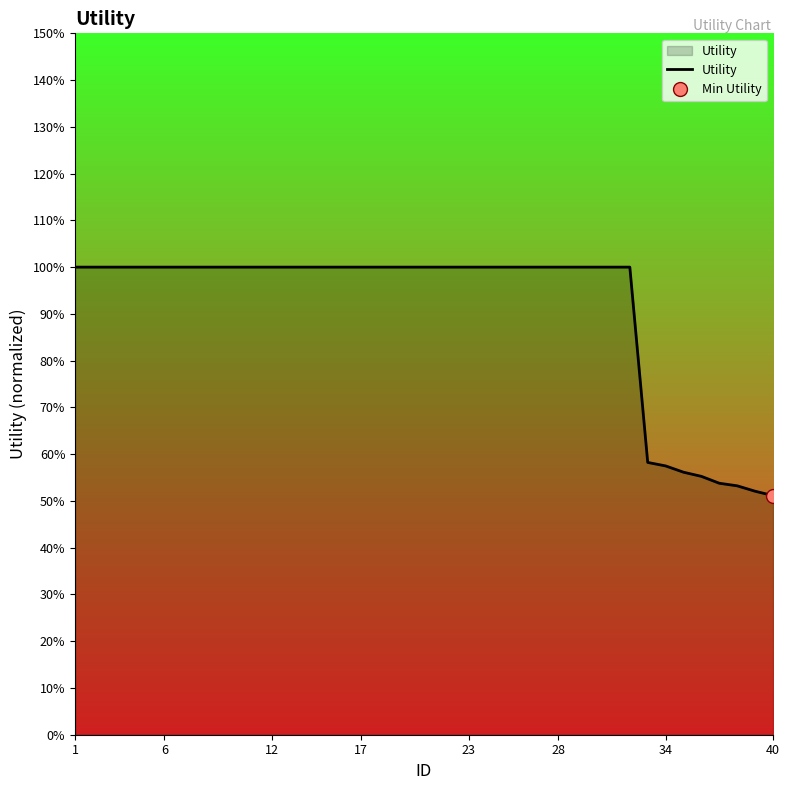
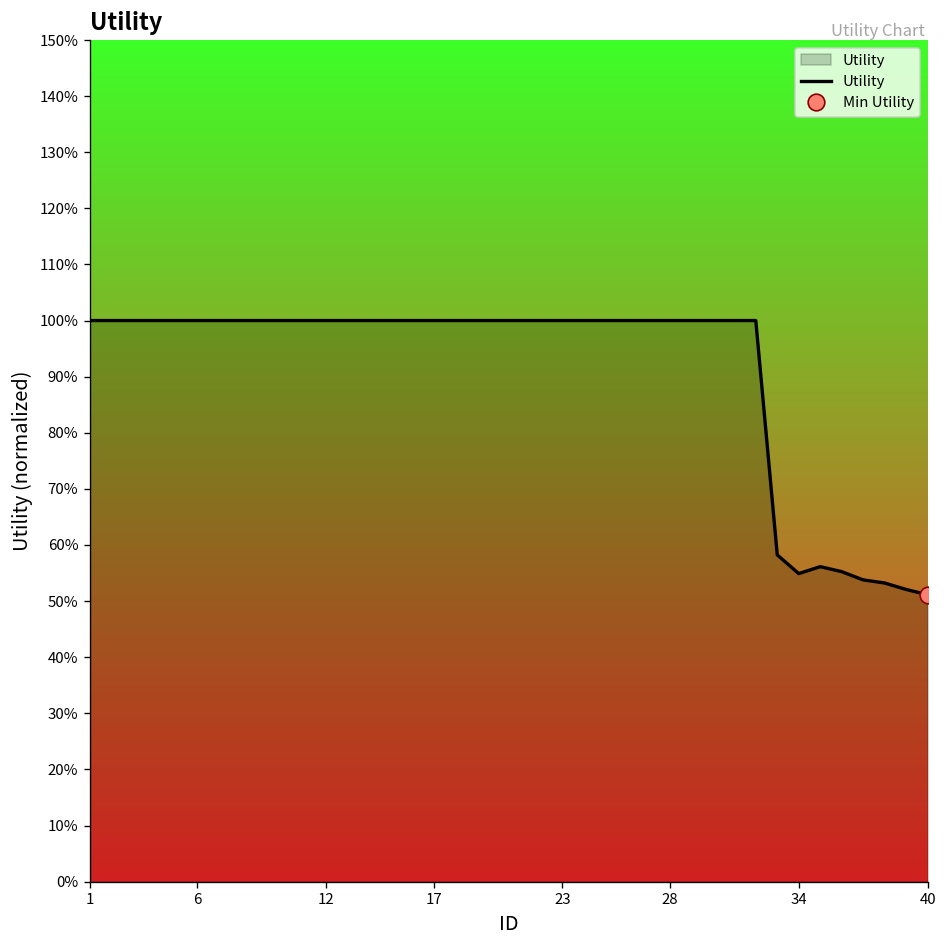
Utility, 34: 57% -> 55%
